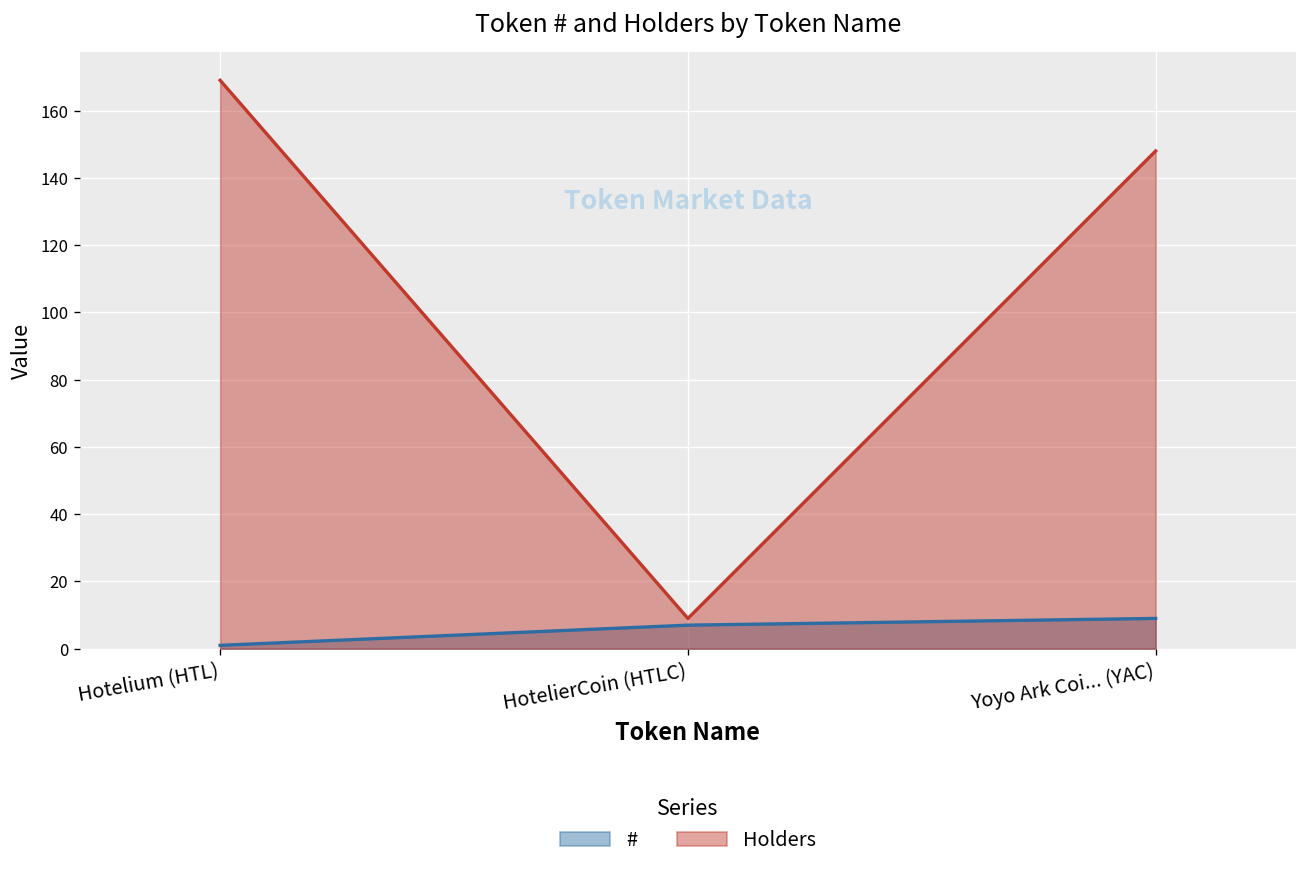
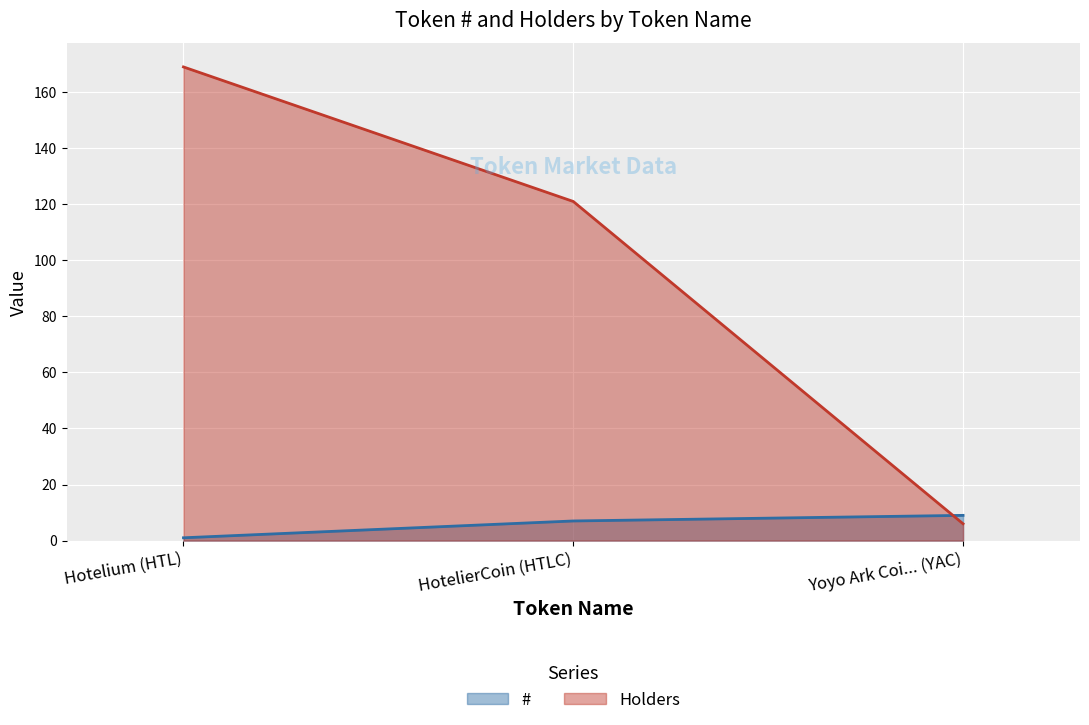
Holders, HotelierCoin (HTLC): 9 -> 121
Holders, Yoyo Ark Coi... (YAC): 148 -> 6
